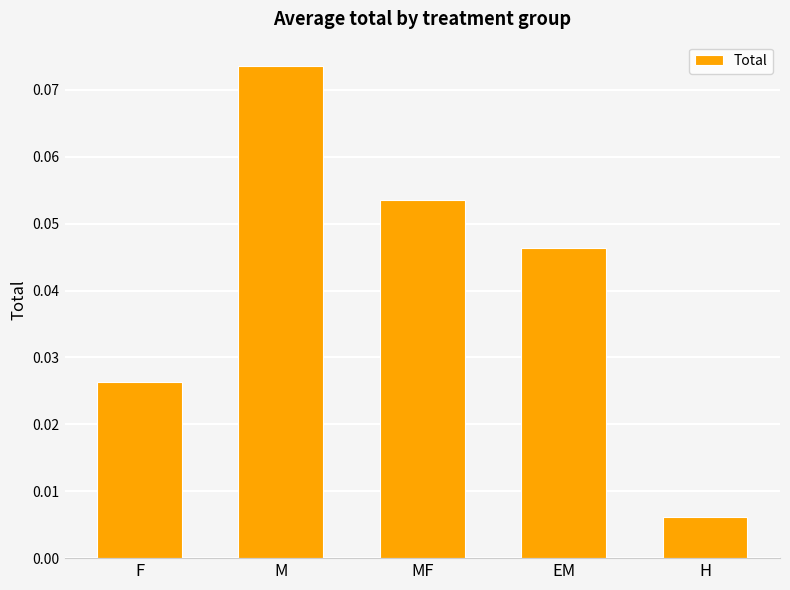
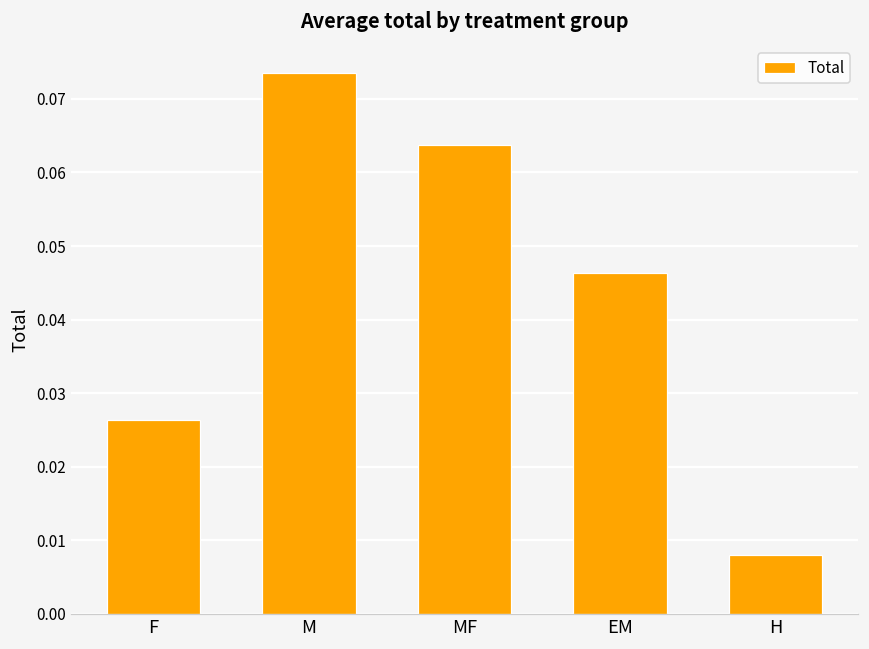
MF: 0.054 -> 0.064
H: 0.006 -> 0.008
